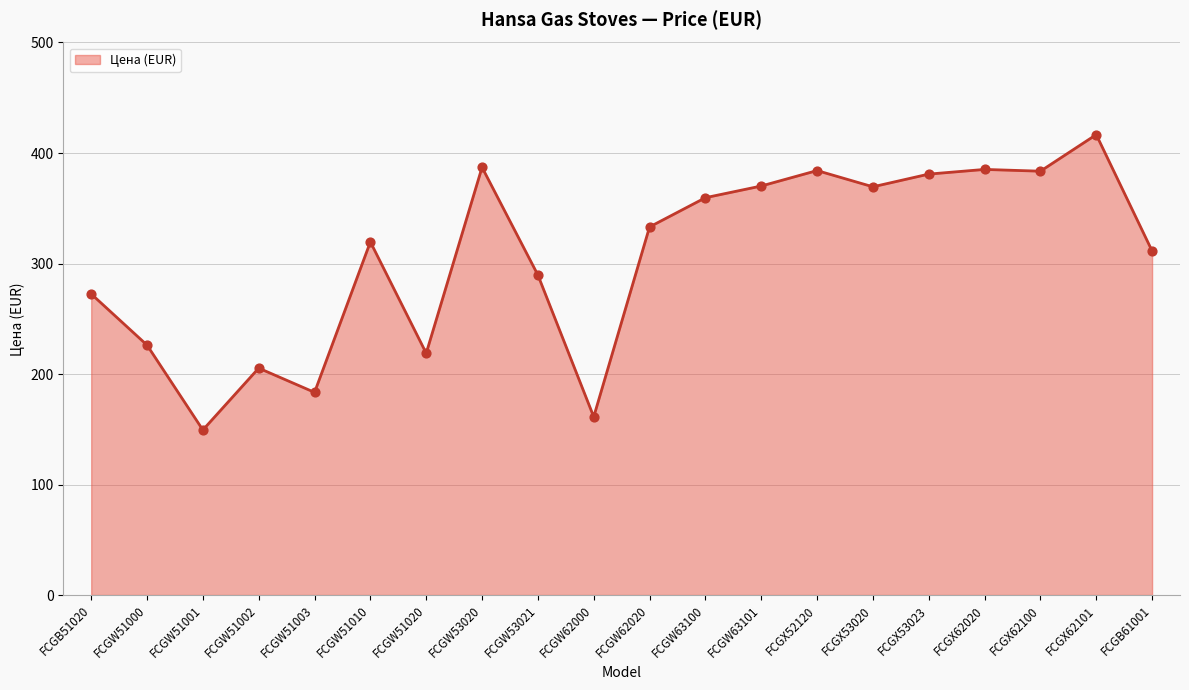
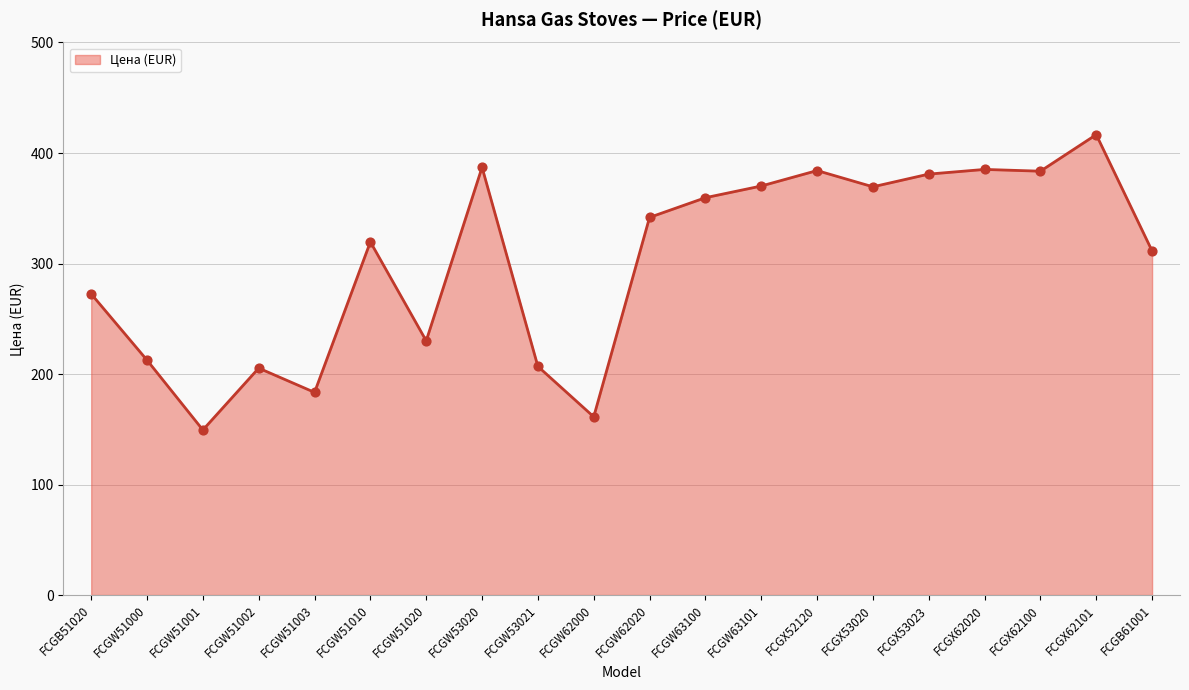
FCGW51000: 226 -> 213
FCGW51020: 219 -> 230
FCGW53021: 290 -> 207
FCGW62020: 333 -> 342
